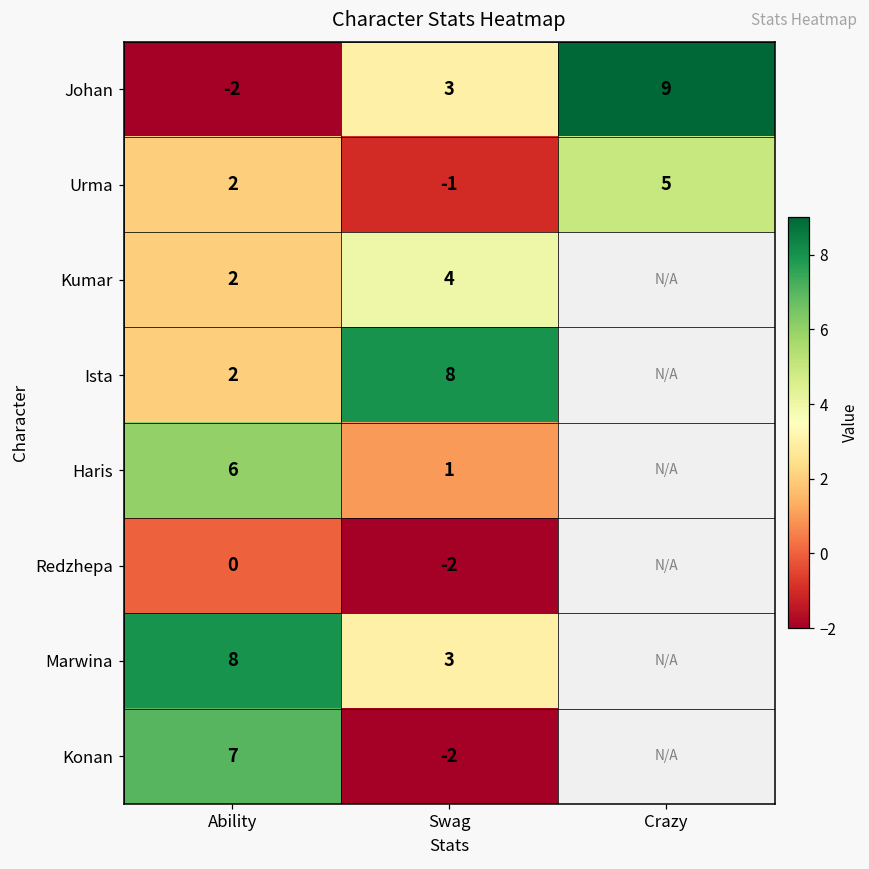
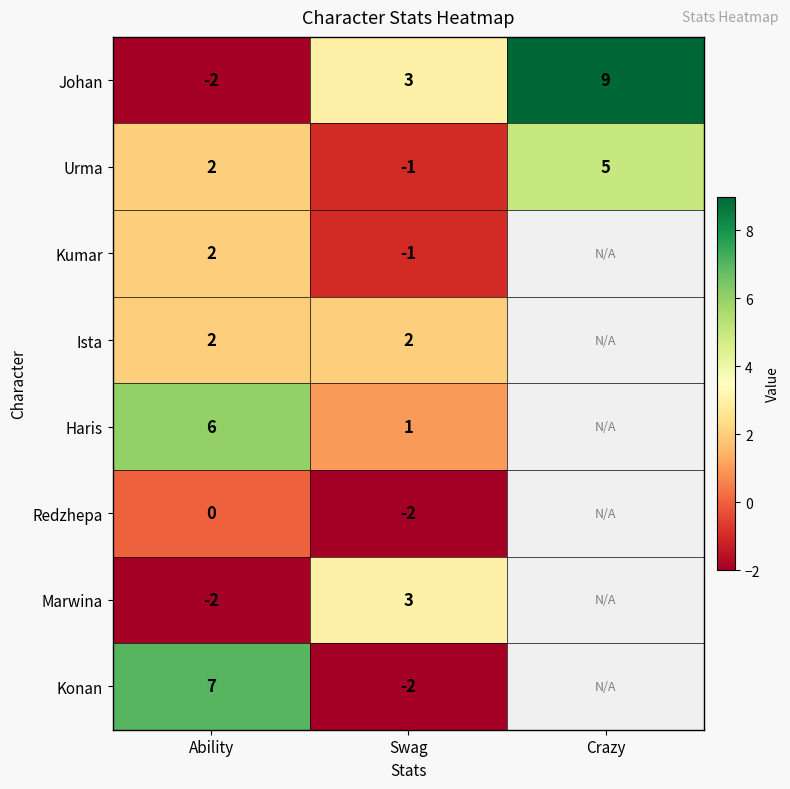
Kumar, Swag: 4 -> -1
Ista, Swag: 8 -> 2
Marwina, Ability: 8 -> -2
